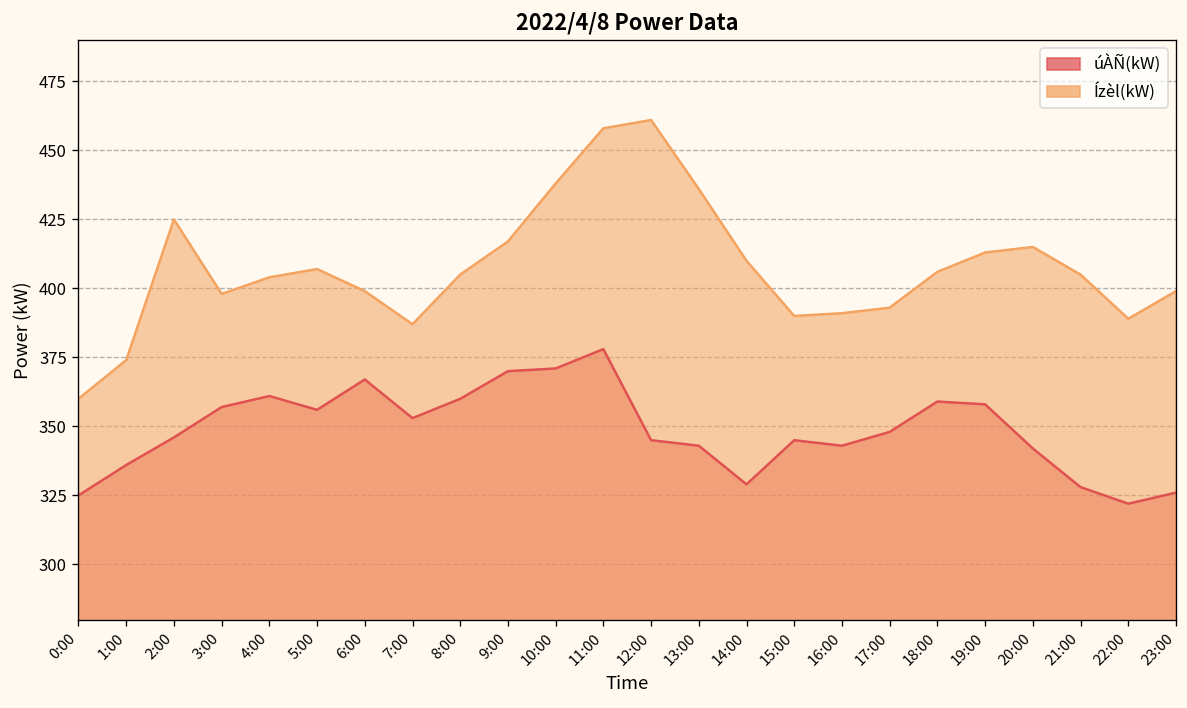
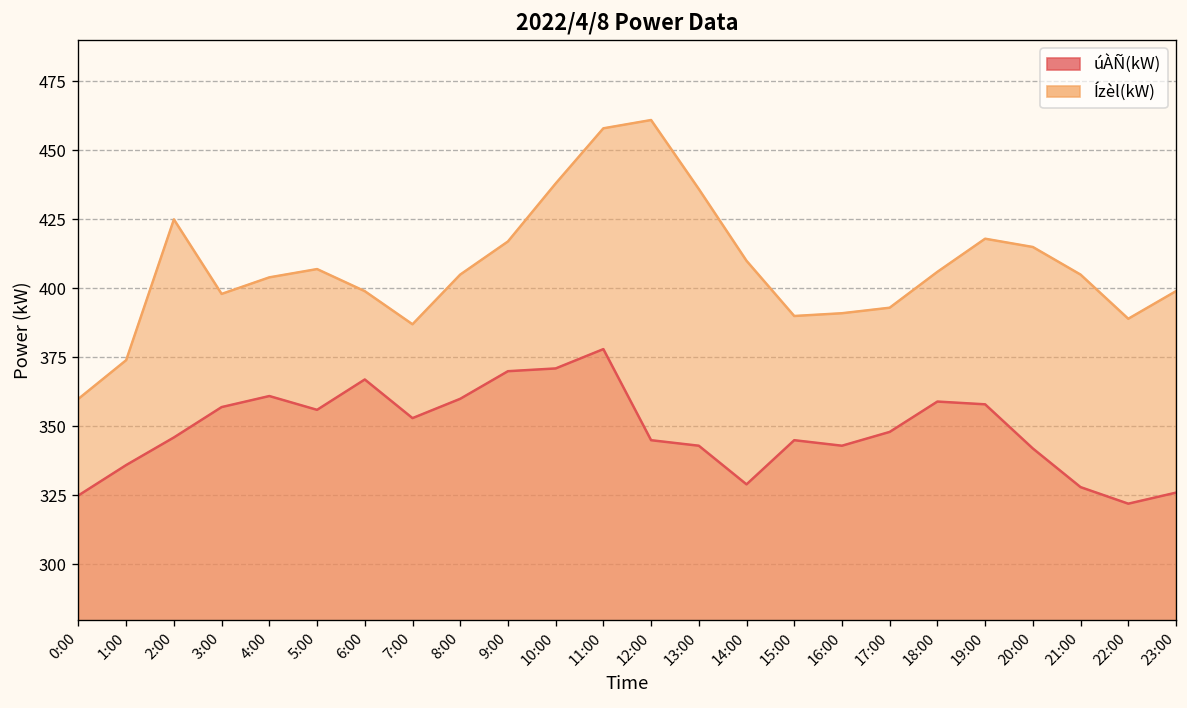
Ízèl(kW), 19:00: 413 -> 418
